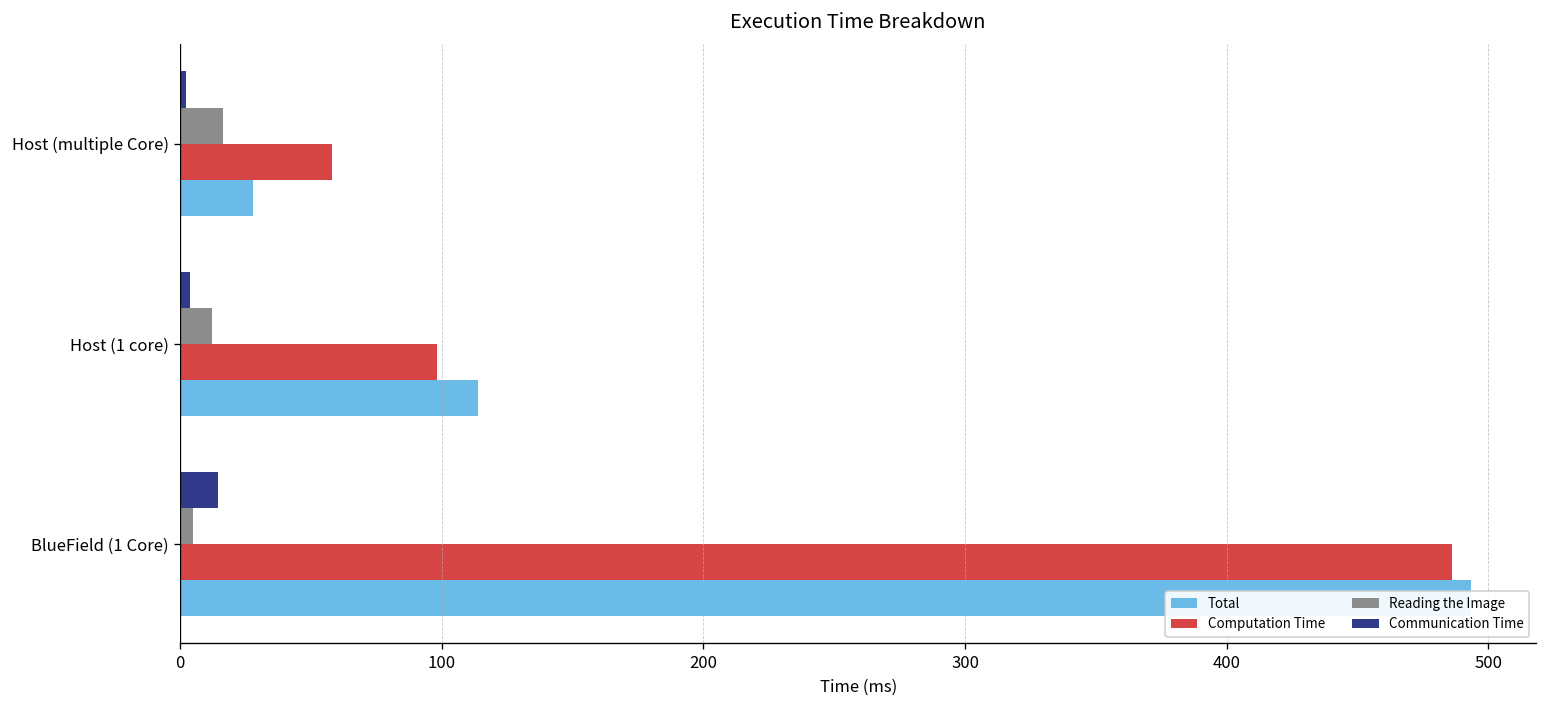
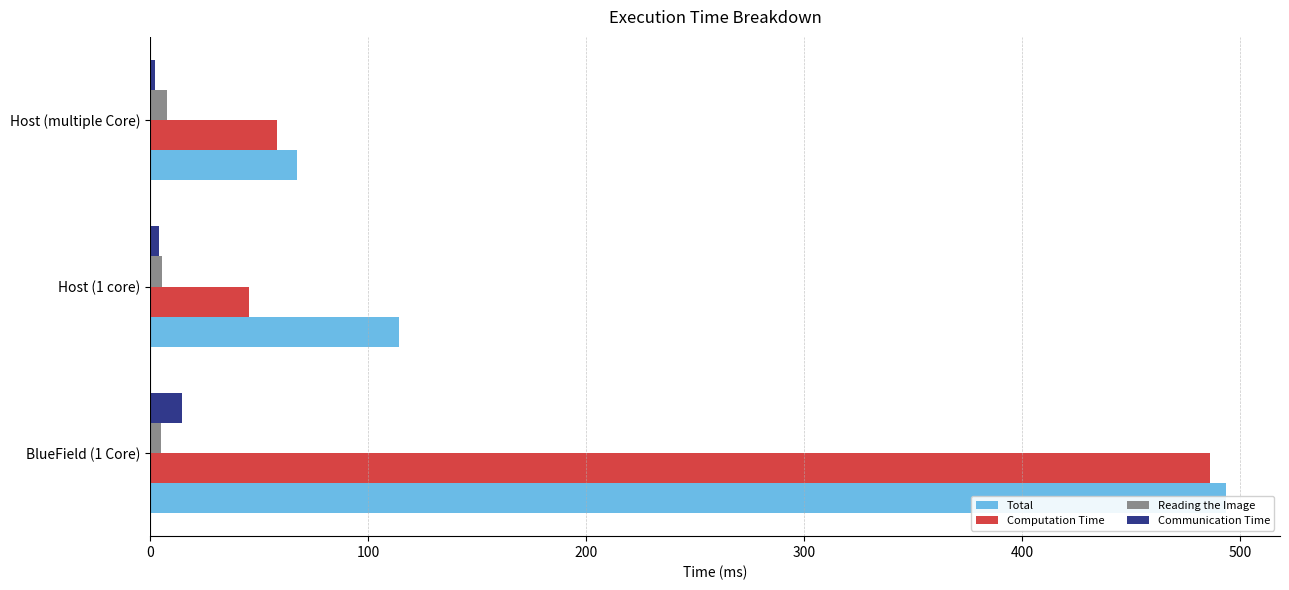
Reading the Image, Host (multiple Core): 16 -> 7
Total, Host (multiple Core): 28 -> 68
Reading the Image, Host (1 core): 12 -> 5
Computation Time, Host (1 core): 98 -> 45
